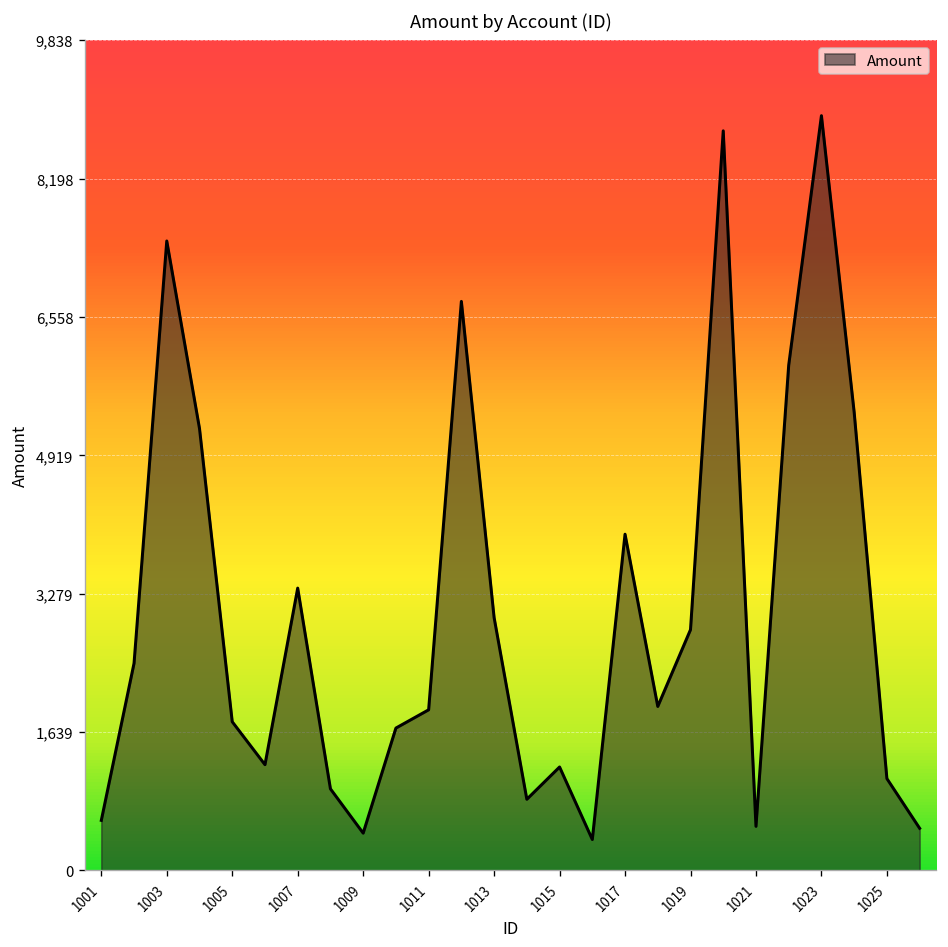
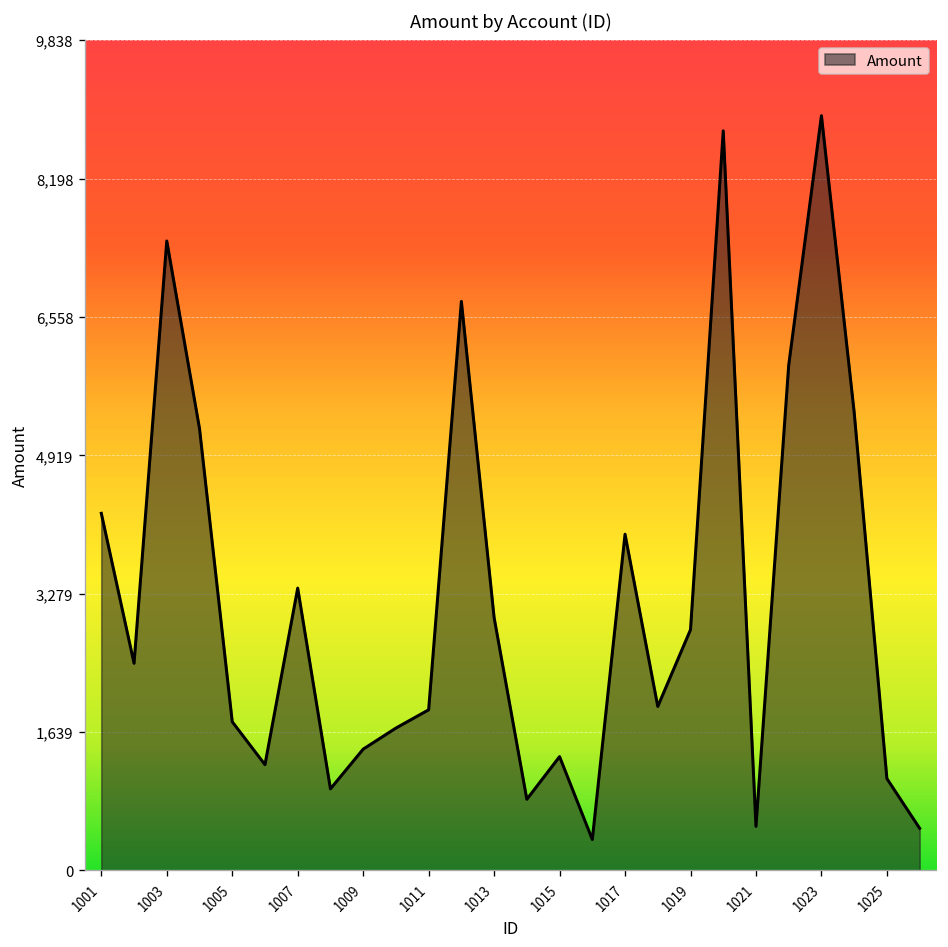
1001: 600 -> 4,200
1009: 400 -> 1,400
1015: 1,200 -> 1,300
